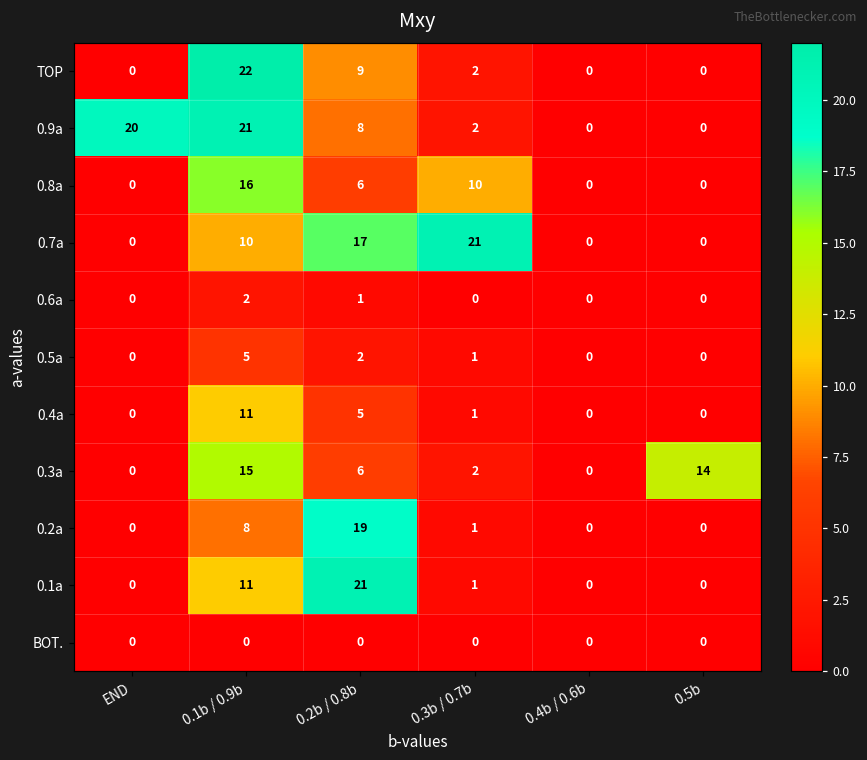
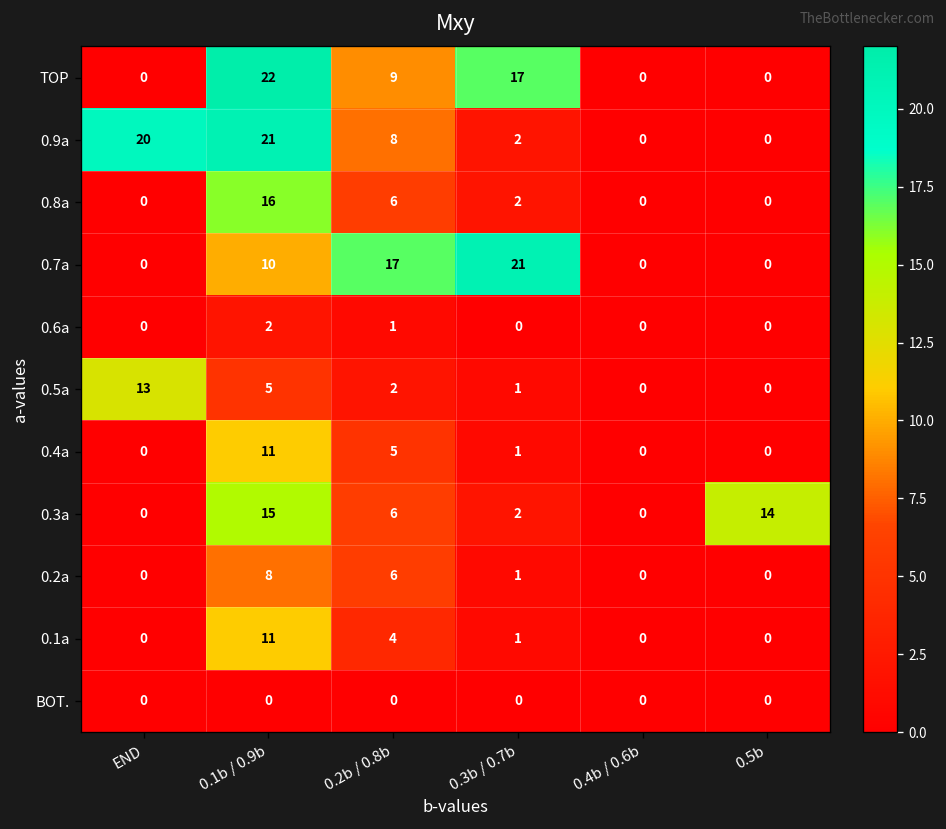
TOP, 0.3b / 0.7b: 2 -> 17
0.8a, 0.3b / 0.7b: 10 -> 2
0.5a, END: 0 -> 13
0.2a, 0.2b / 0.8b: 19 -> 6
0.1a, 0.2b / 0.8b: 21 -> 4
